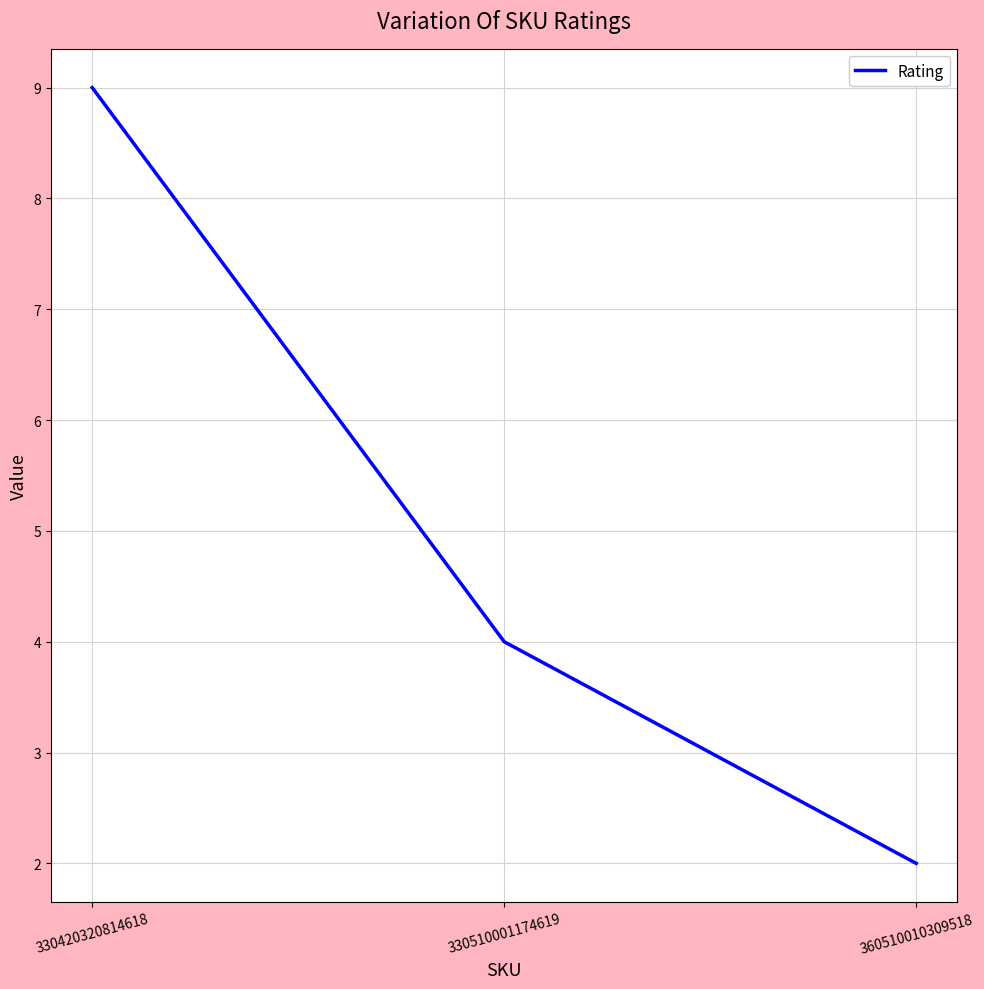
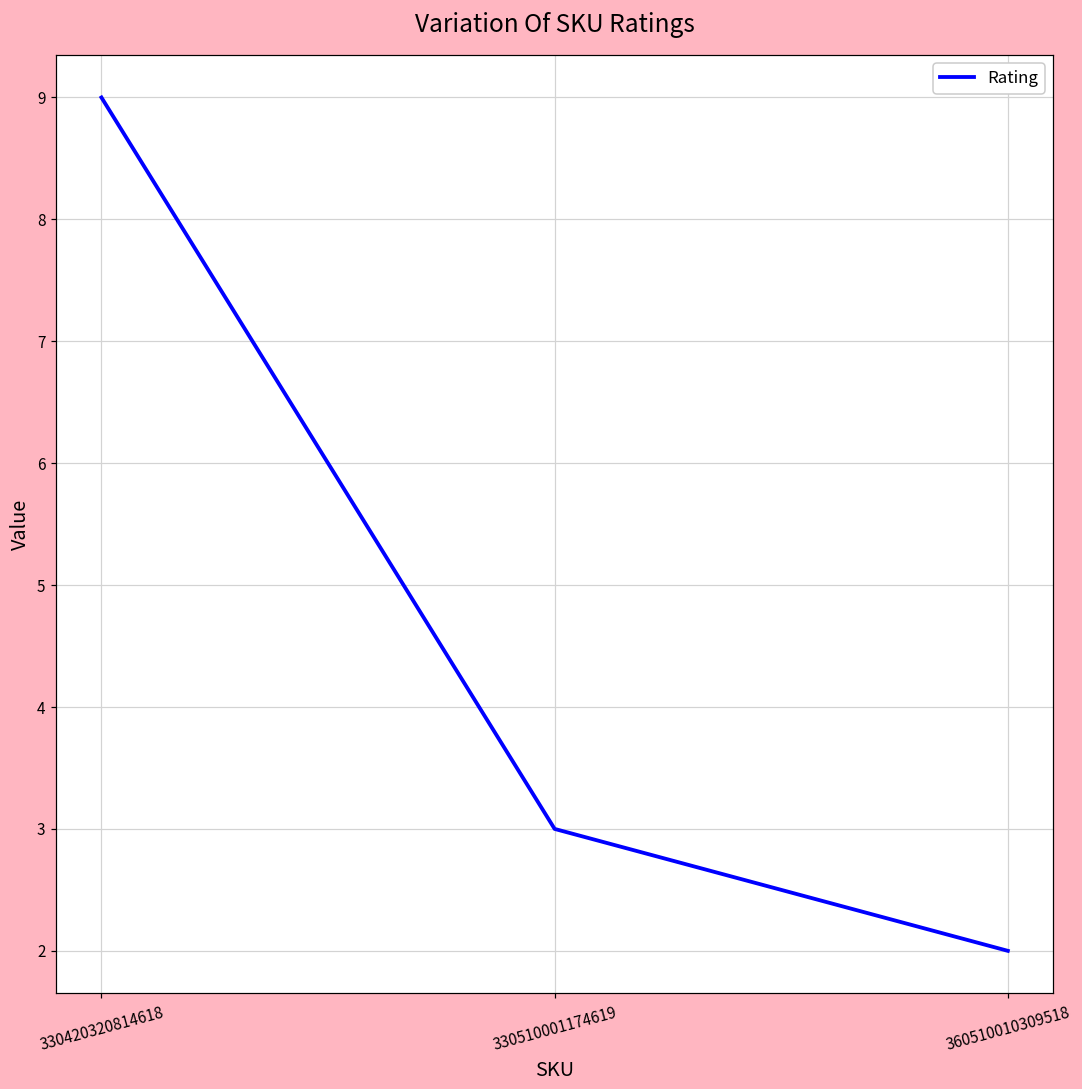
330510001174619: 4 -> 3
